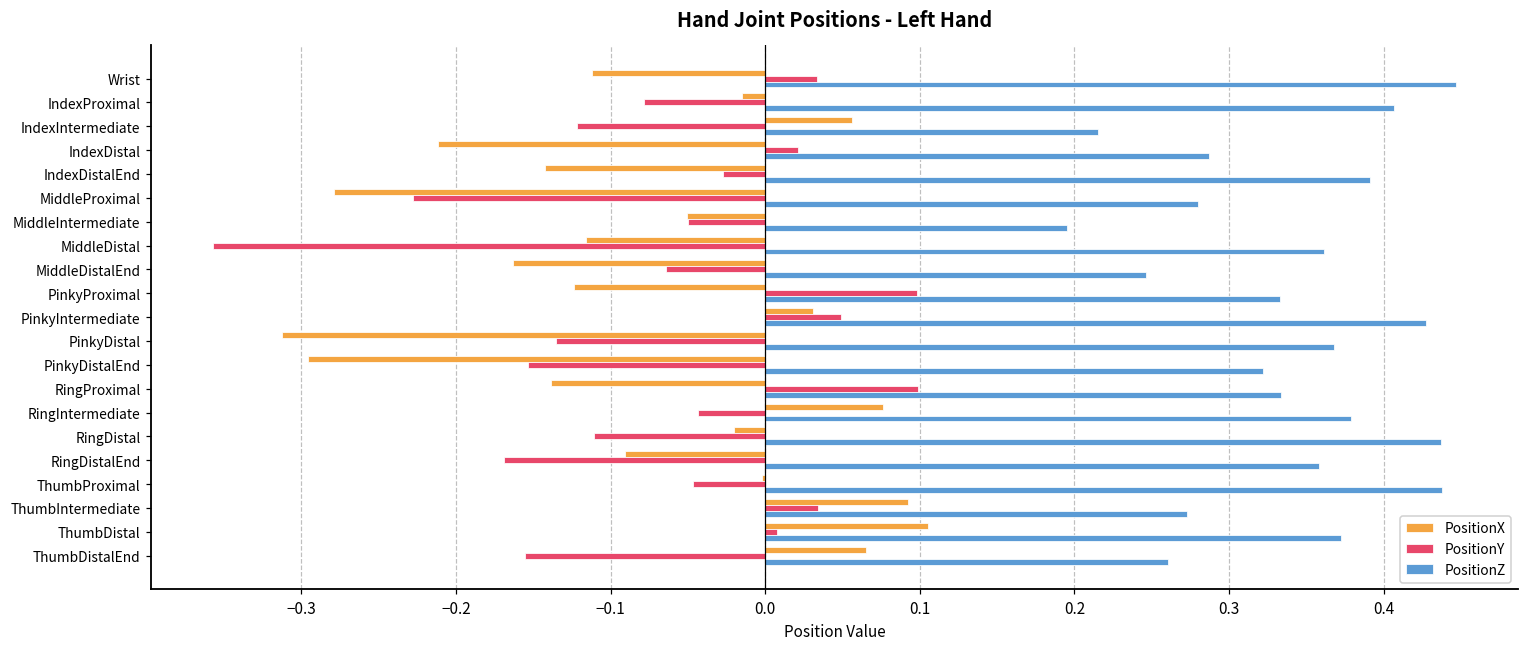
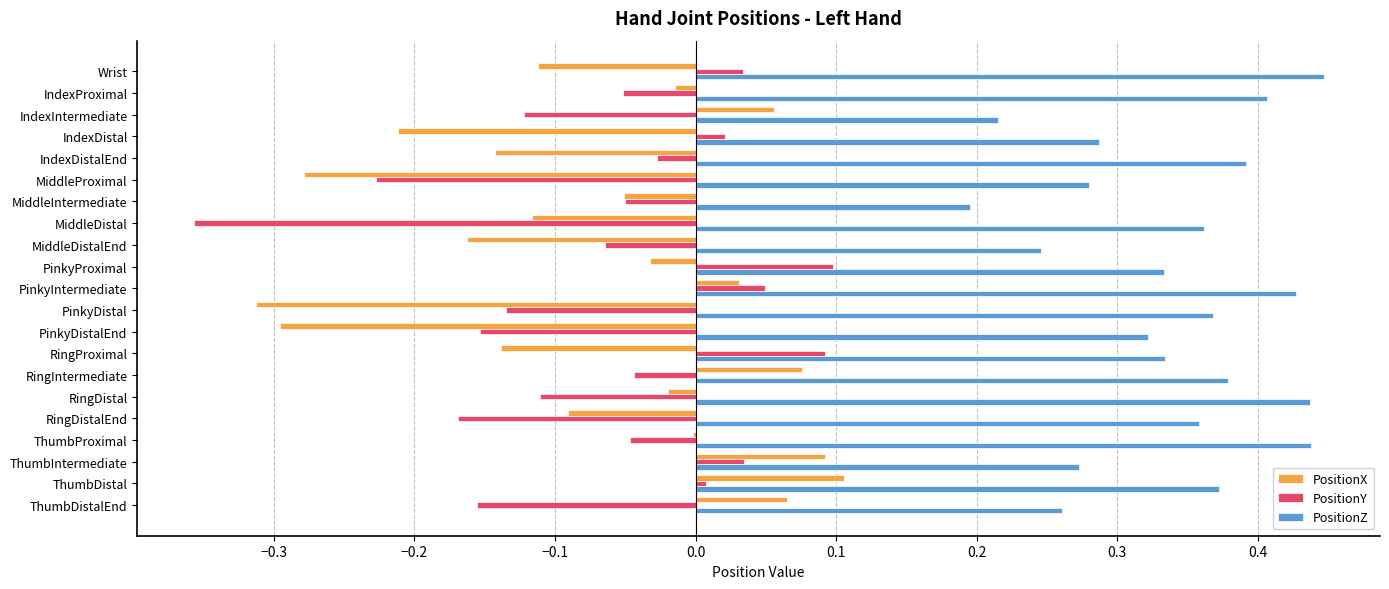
PositionY, IndexProximal: -0.078 -> -0.052
PositionX, PinkyProximal: -0.124 -> -0.032
PositionY, RingProximal: 0.099 -> 0.092
